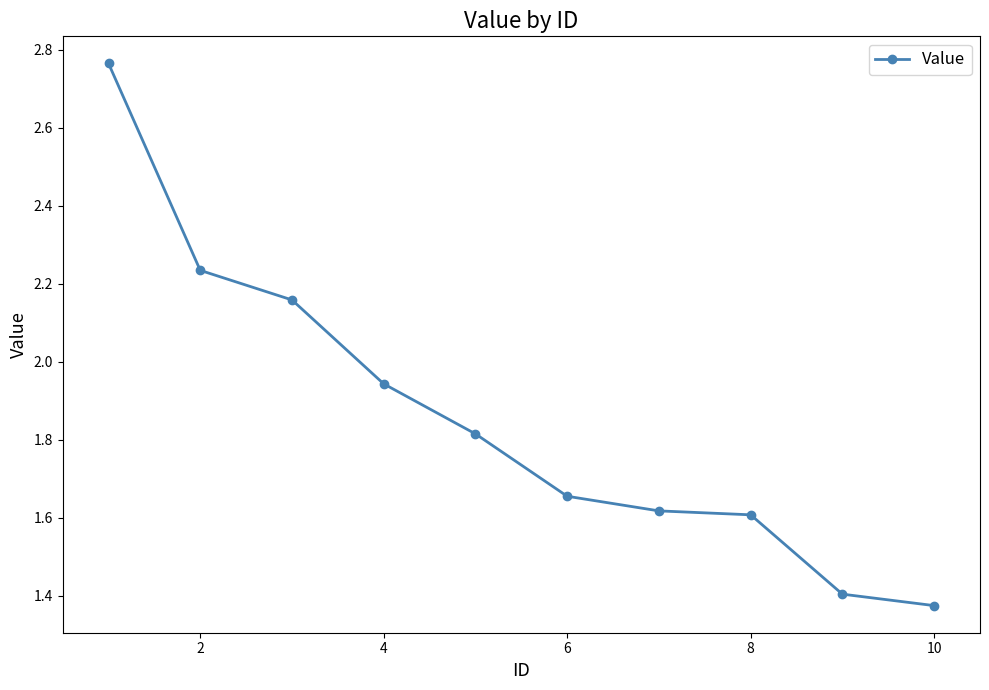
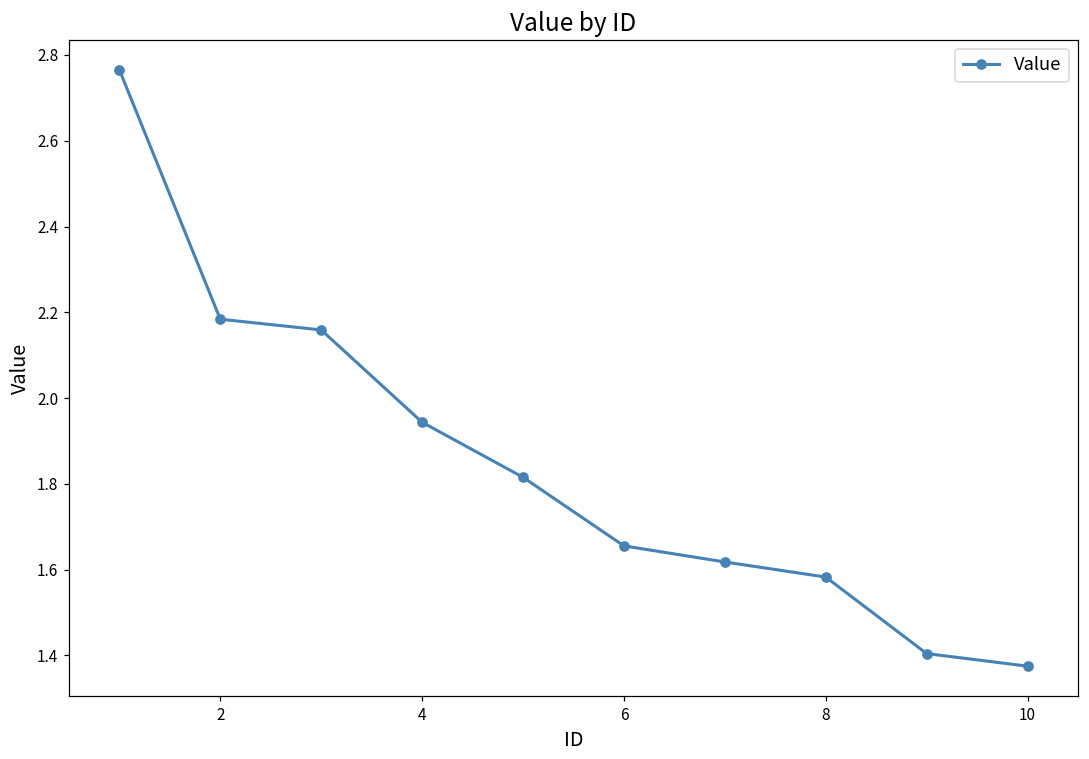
2: 2.23 -> 2.18
8: 1.61 -> 1.58
